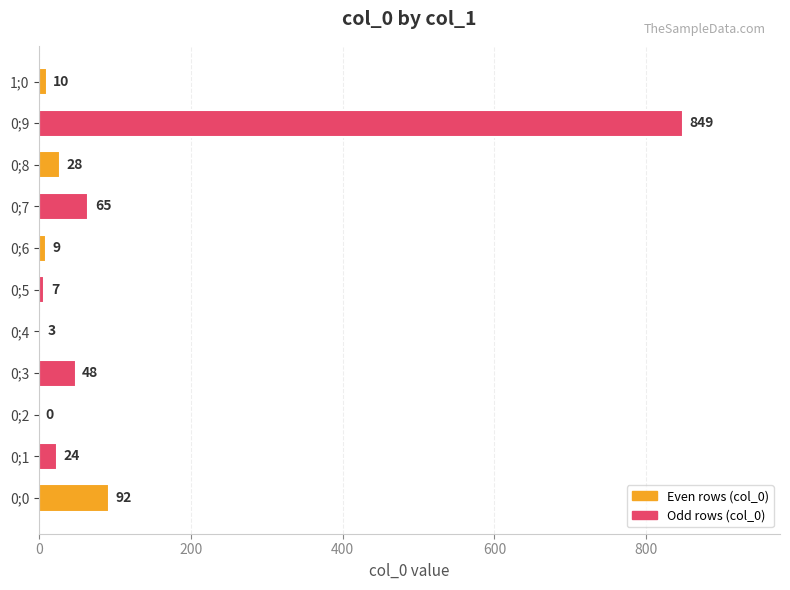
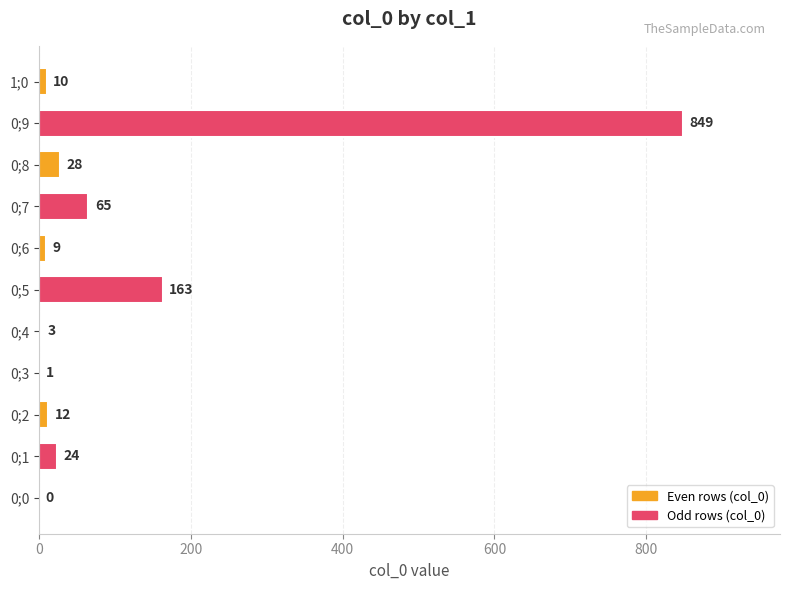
0;5: 7 -> 163
0;3: 48 -> 1
0;2: 0 -> 12
0;0: 92 -> 0
